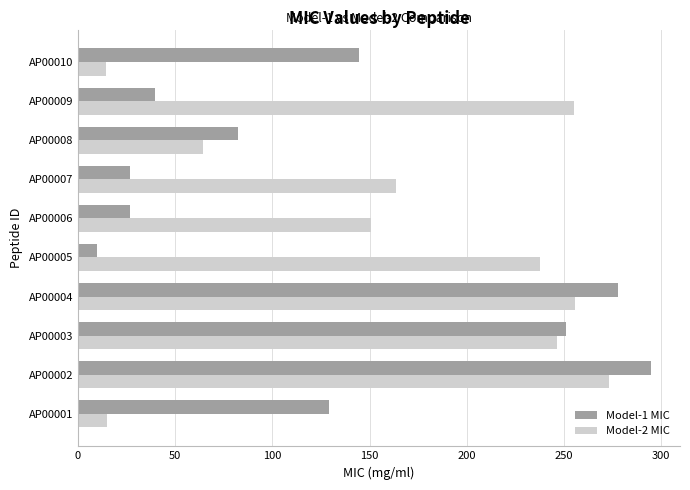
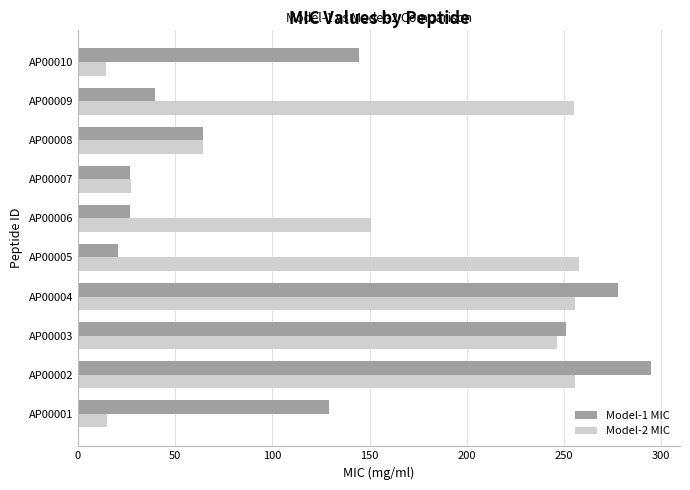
Model-1 MIC, AP00008: 82 -> 64
Model-2 MIC, AP00007: 164 -> 27
Model-1 MIC, AP00005: 10 -> 21
Model-2 MIC, AP00005: 238 -> 258
Model-2 MIC, AP00002: 273 -> 256
